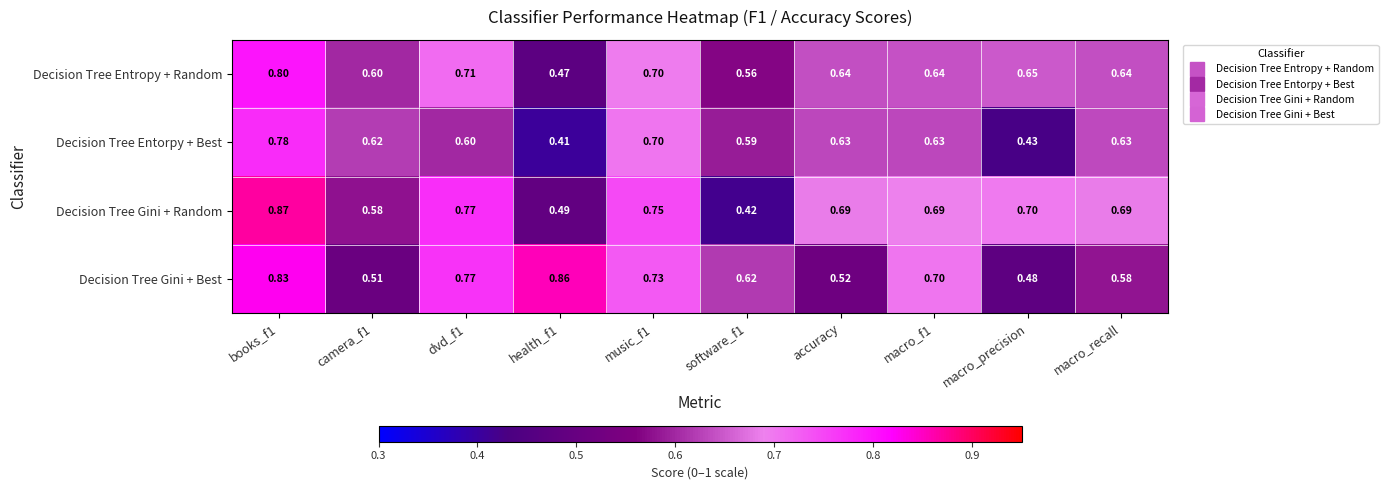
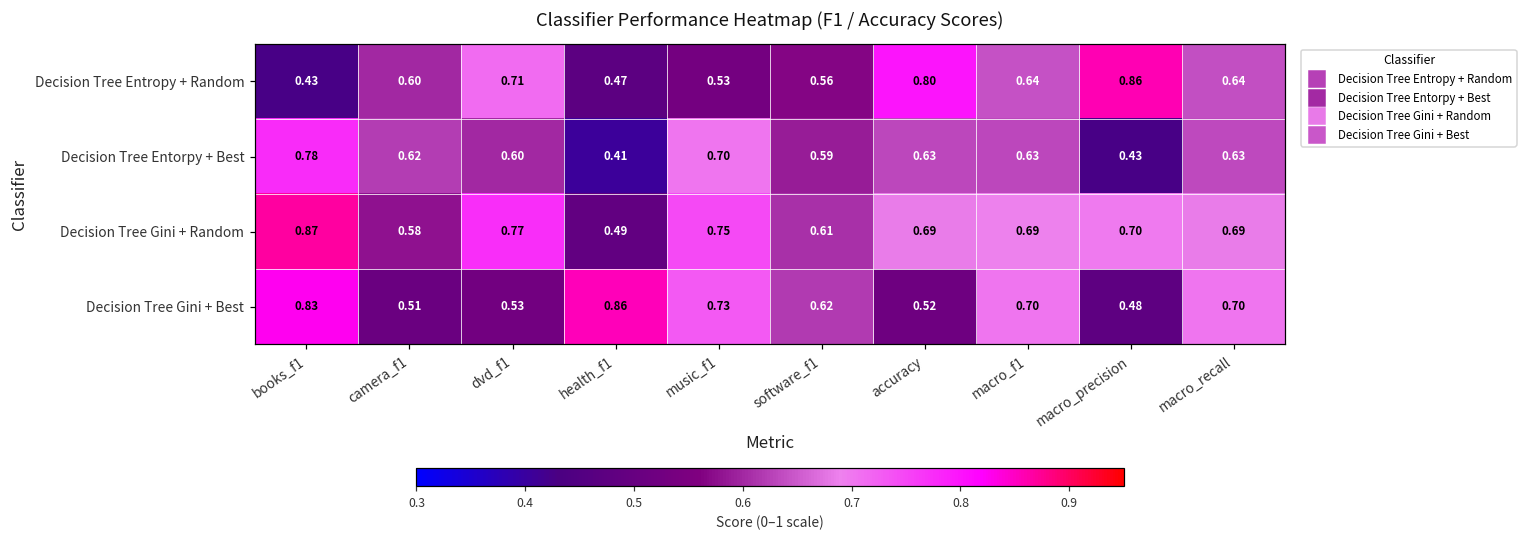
Decision Tree Entropy + Random, books_f1: 0.80 -> 0.43
Decision Tree Entropy + Random, music_f1: 0.70 -> 0.53
Decision Tree Entropy + Random, accuracy: 0.64 -> 0.80
Decision Tree Entropy + Random, macro_precision: 0.65 -> 0.86
Decision Tree Gini + Random, software_f1: 0.42 -> 0.61
Decision Tree Gini + Best, dvd_f1: 0.77 -> 0.53
Decision Tree Gini + Best, macro_recall: 0.58 -> 0.70
